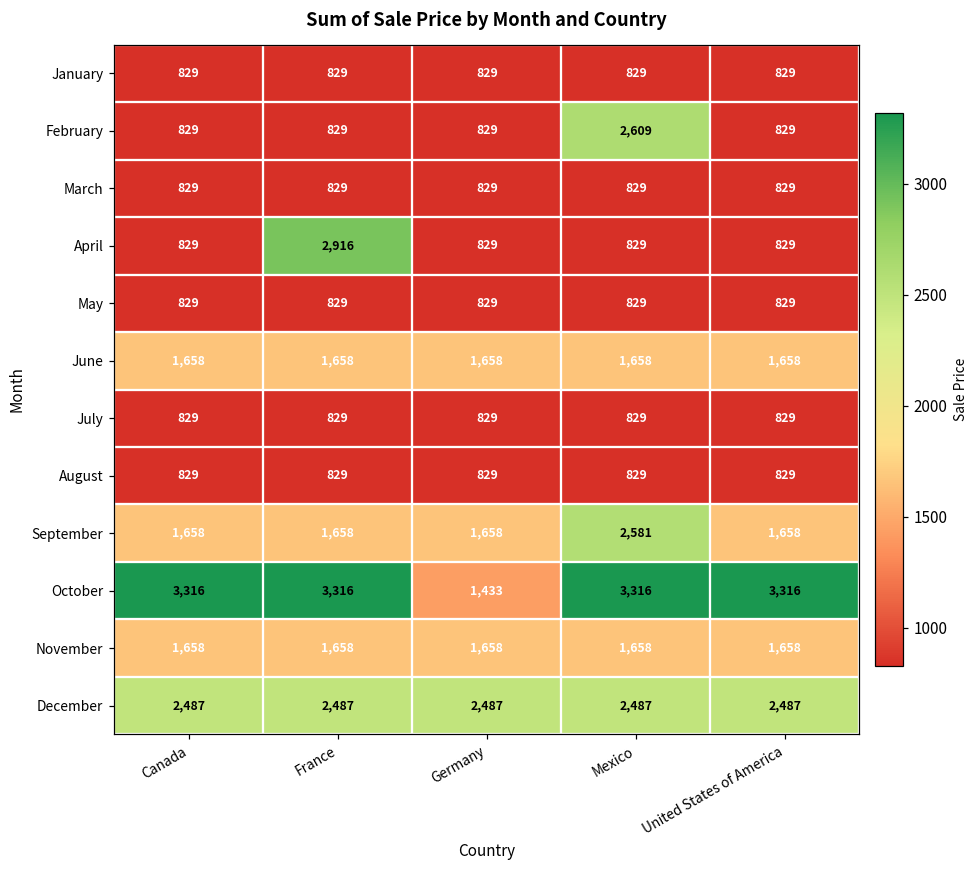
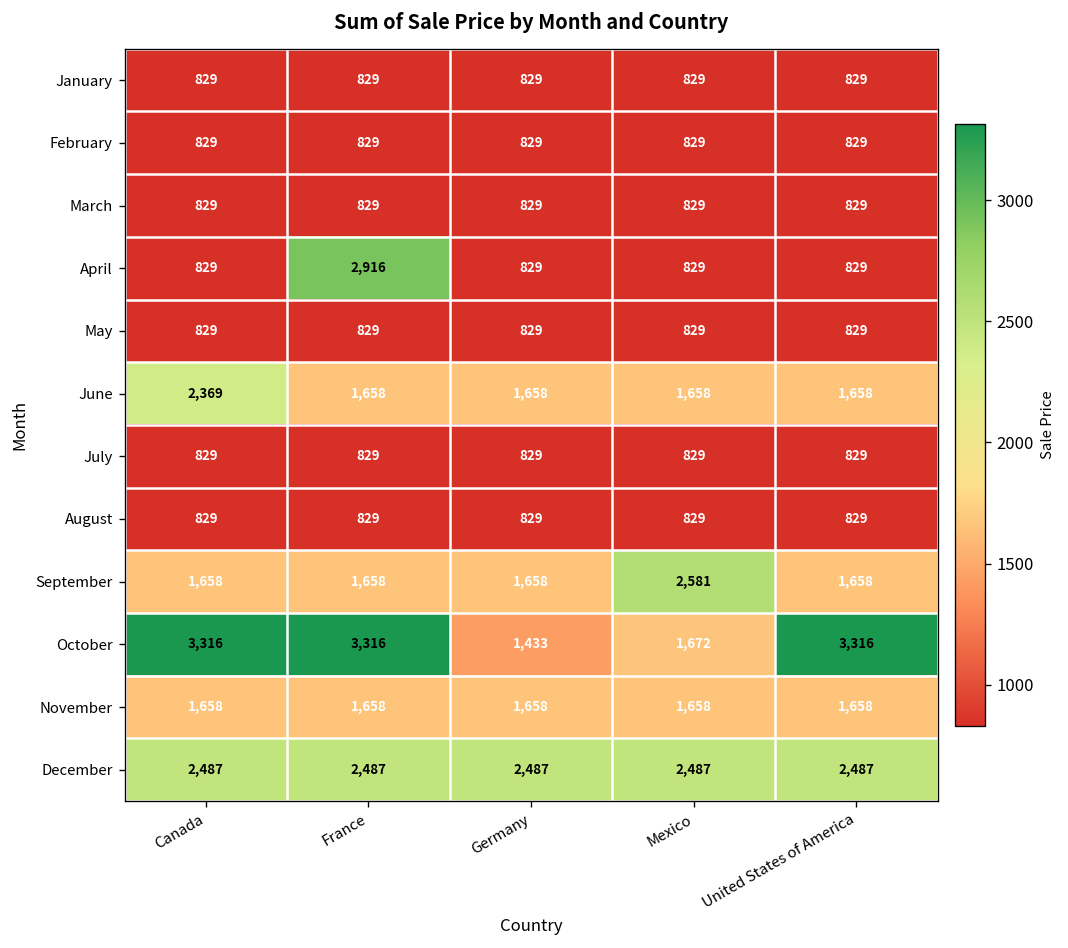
February, Mexico: 2,609 -> 829
June, Canada: 1,658 -> 2,369
October, Mexico: 3,316 -> 1,672
